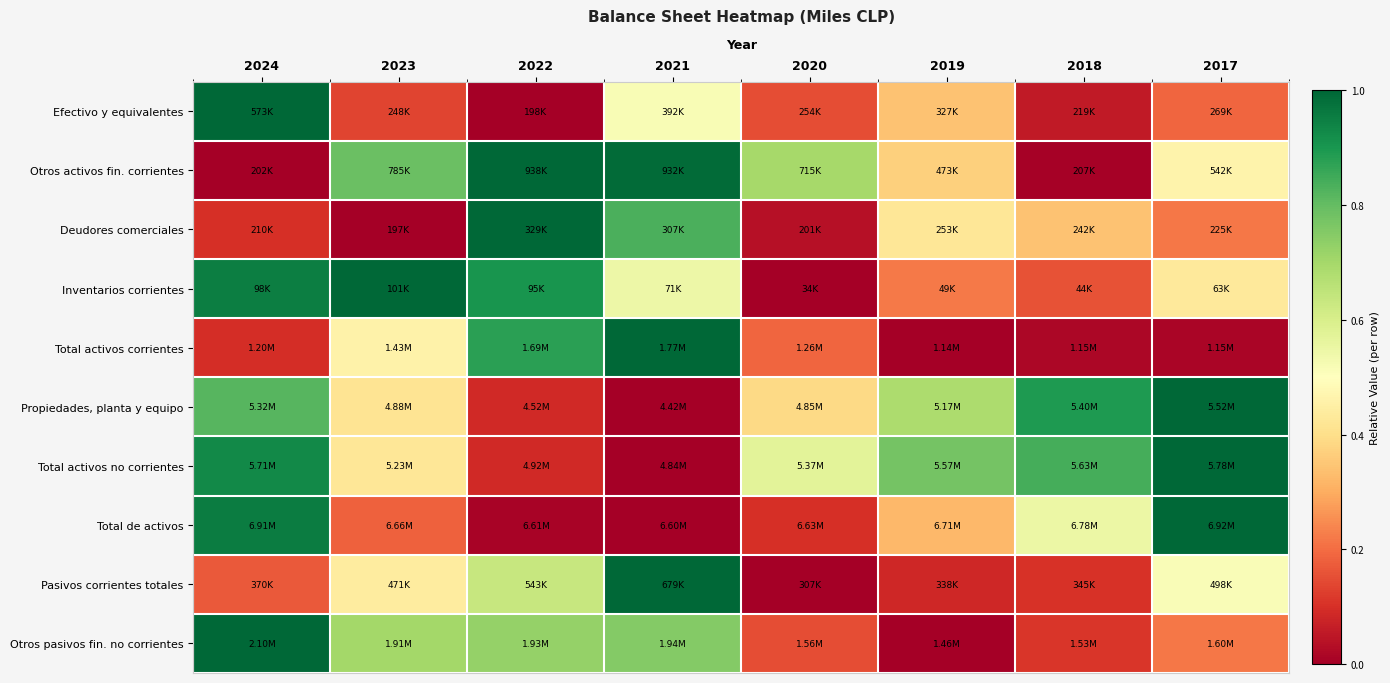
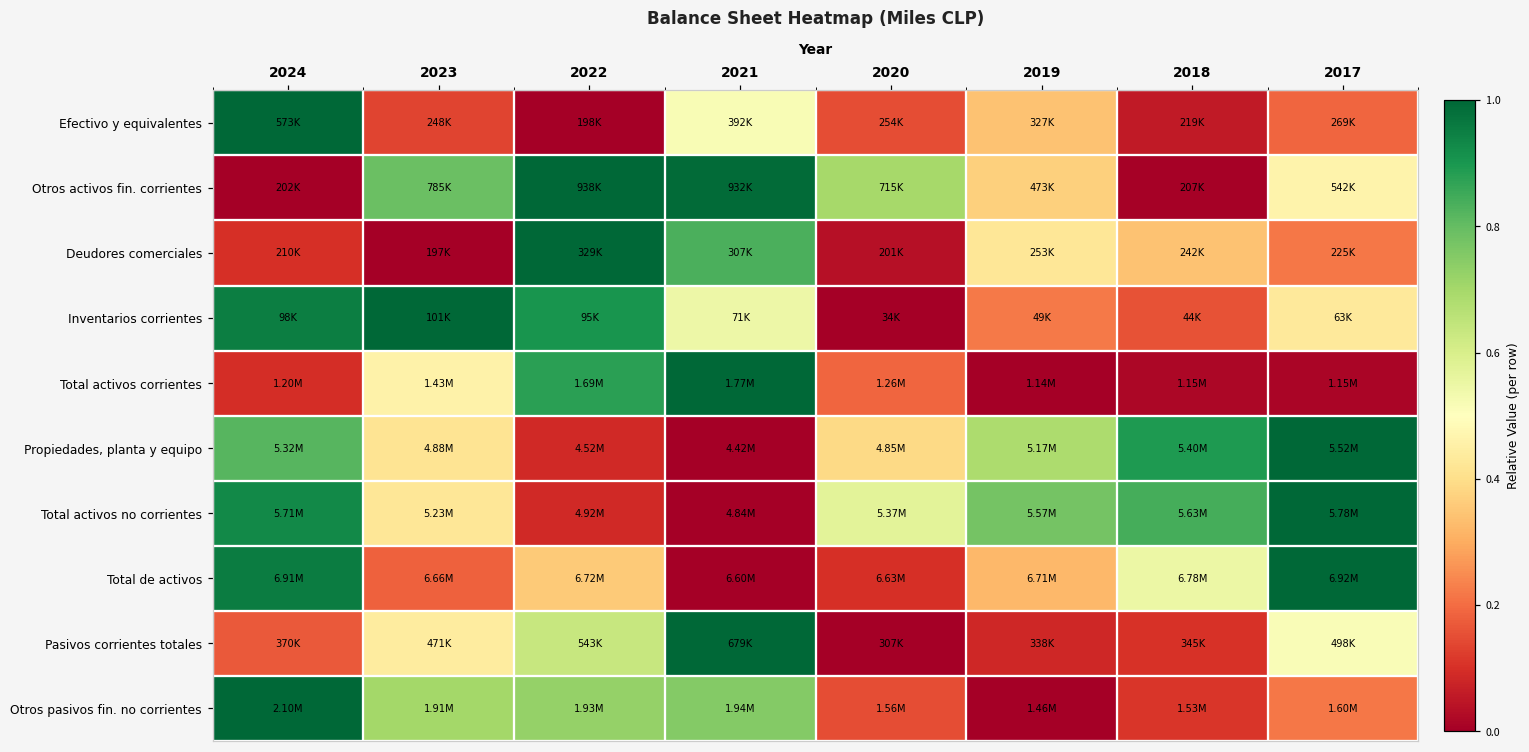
Total de activos, 2022: 6.61M -> 6.72M
